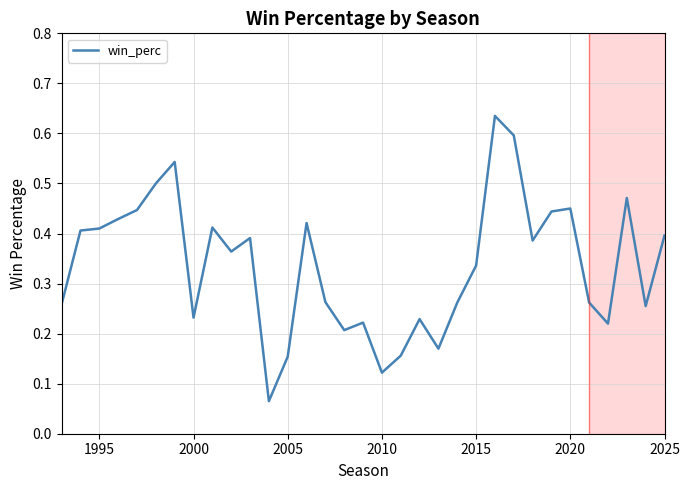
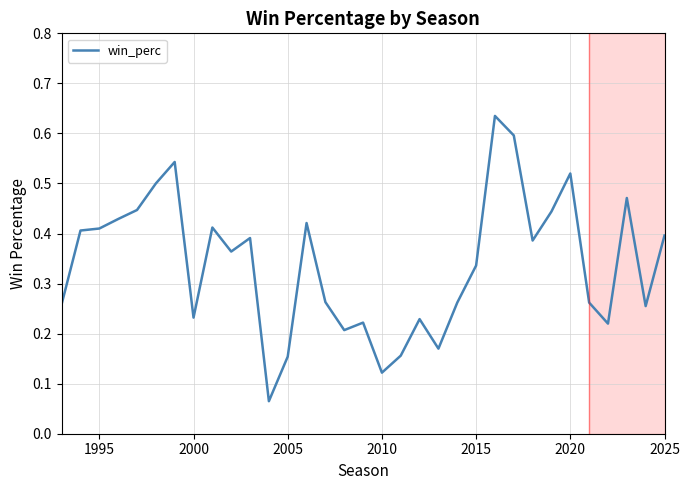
2020: 0.45 -> 0.52
